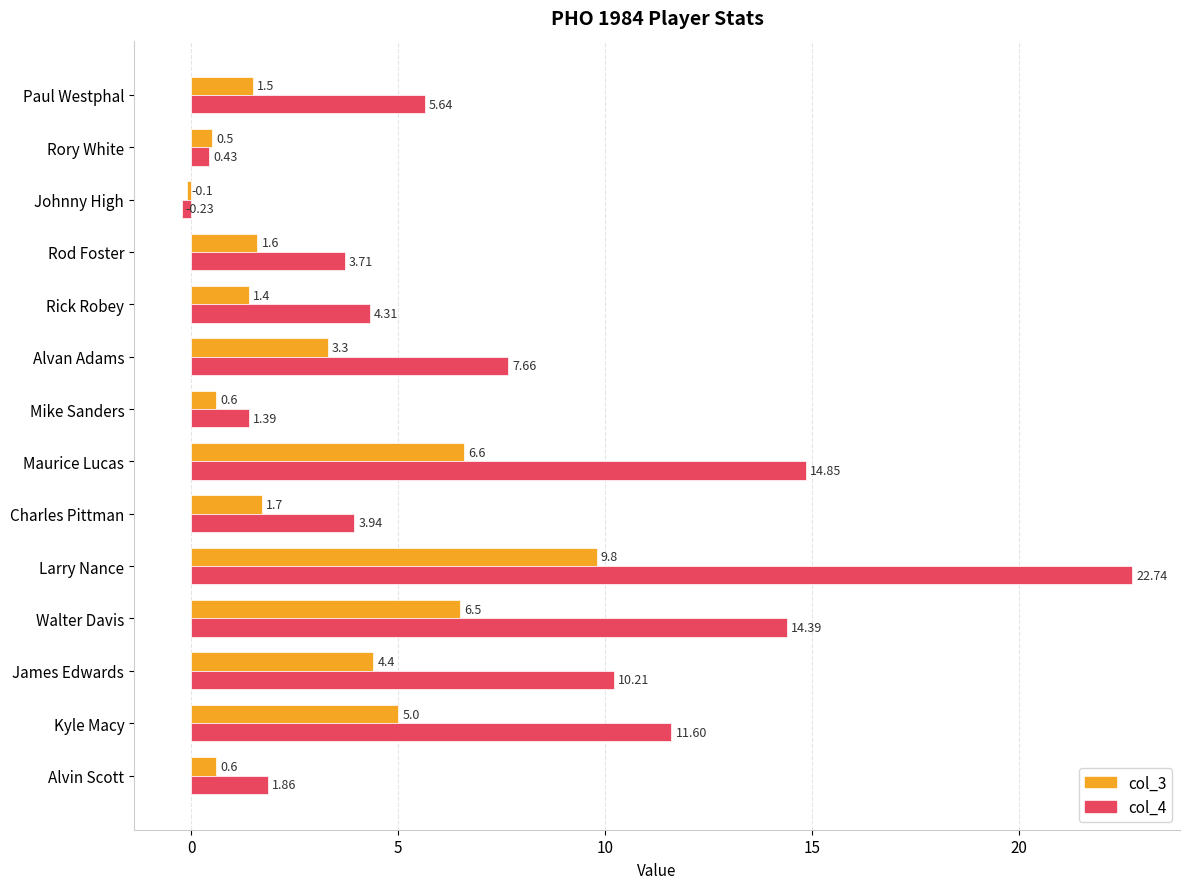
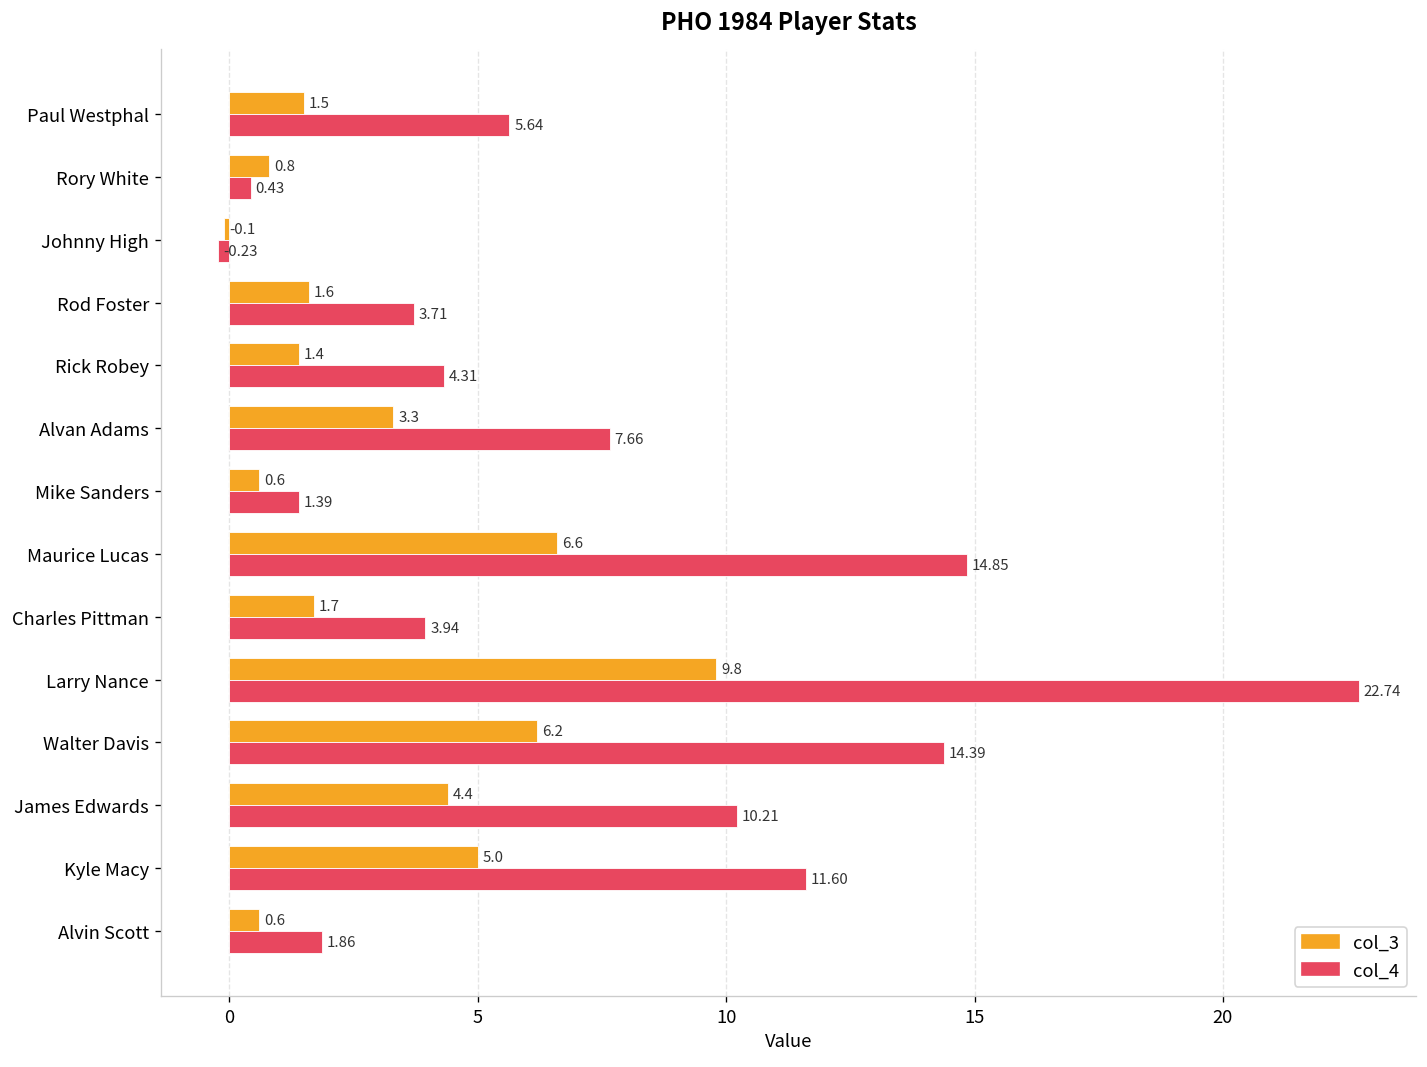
col_3, Rory White: 0.5 -> 0.8
col_3, Walter Davis: 6.5 -> 6.2
